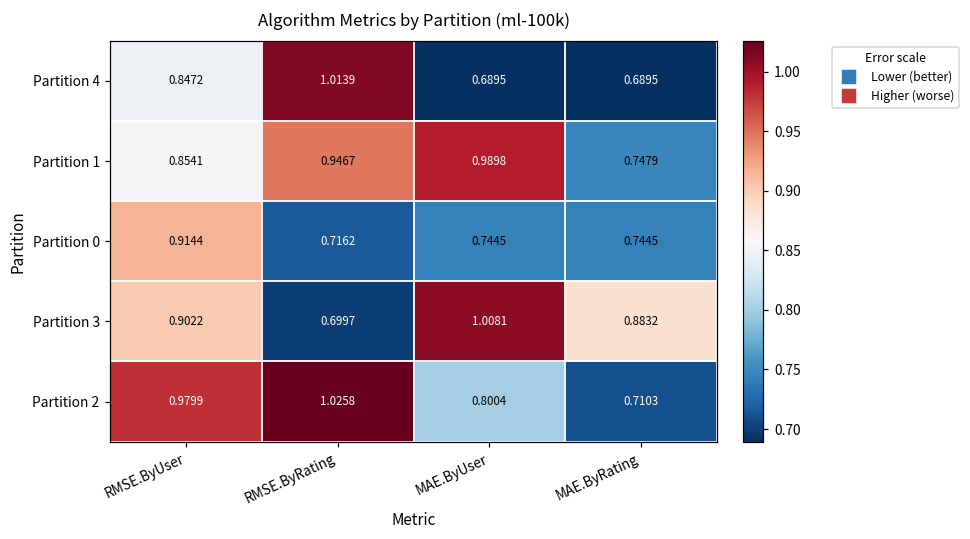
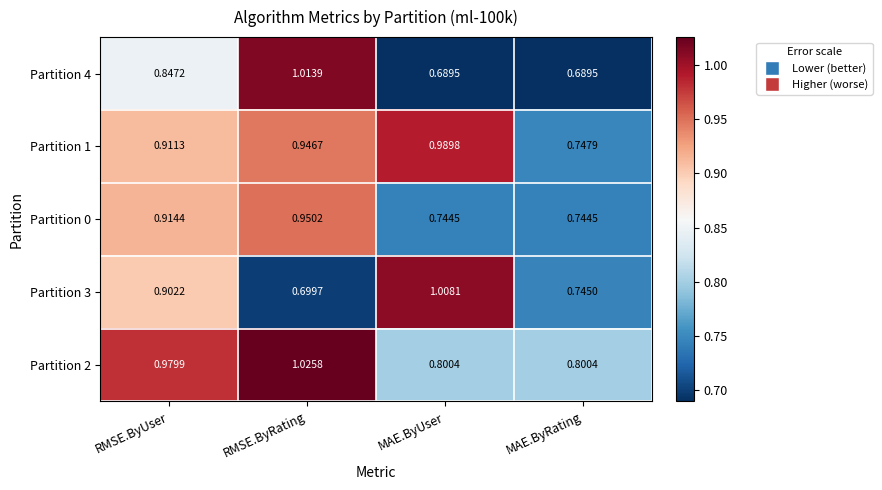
Partition 1, RMSE.ByUser: 0.8541 -> 0.9113
Partition 0, RMSE.ByRating: 0.7162 -> 0.9502
Partition 3, MAE.ByRating: 0.8832 -> 0.7450
Partition 2, MAE.ByRating: 0.7103 -> 0.8004
